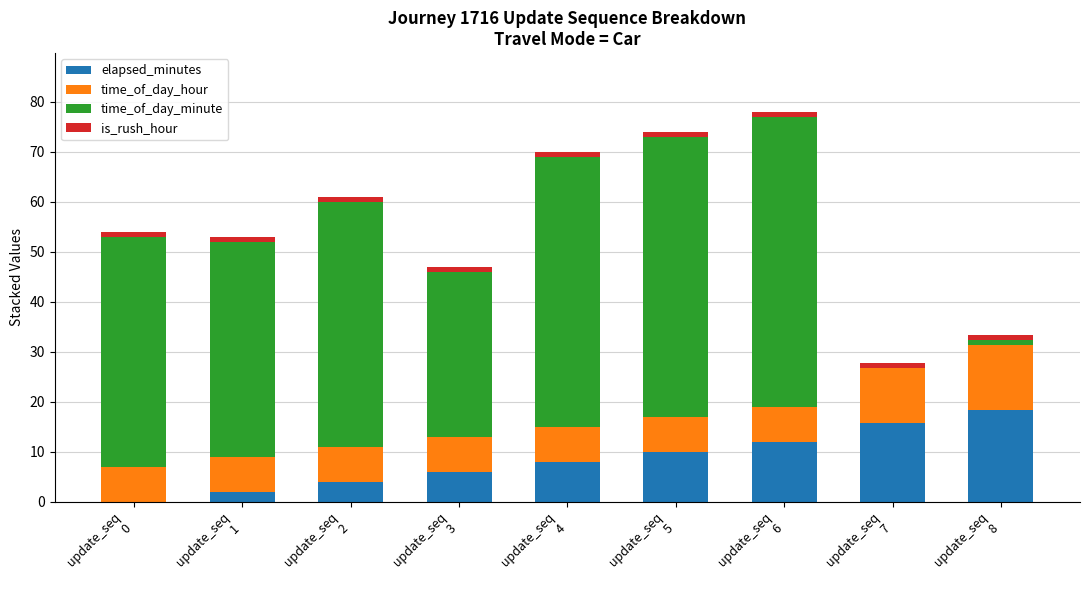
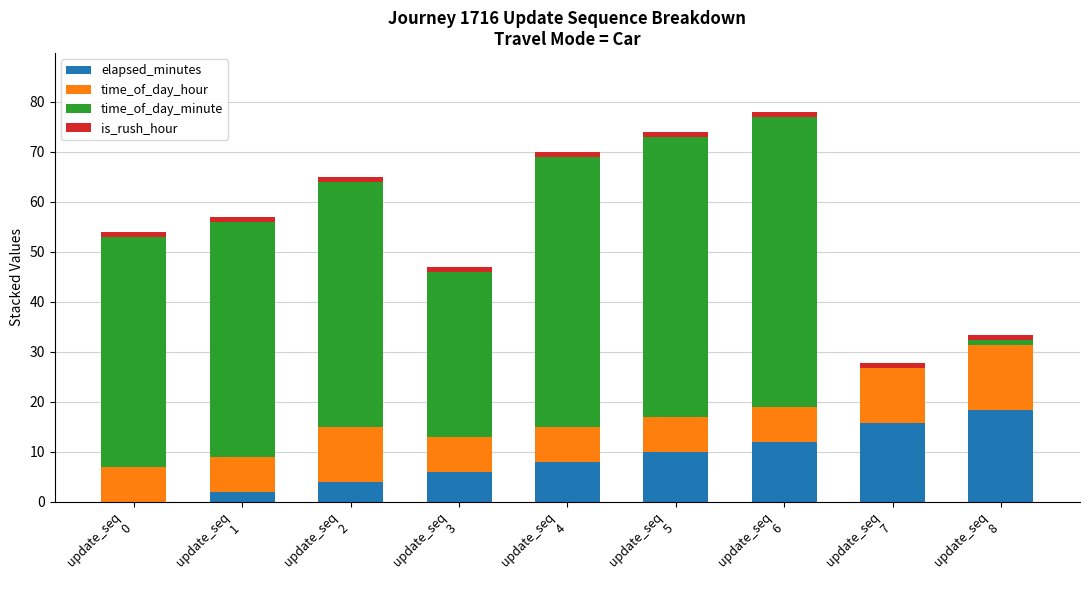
time_of_day_minute, update_seq 1: 43 -> 47
time_of_day_hour, update_seq 2: 7 -> 11
